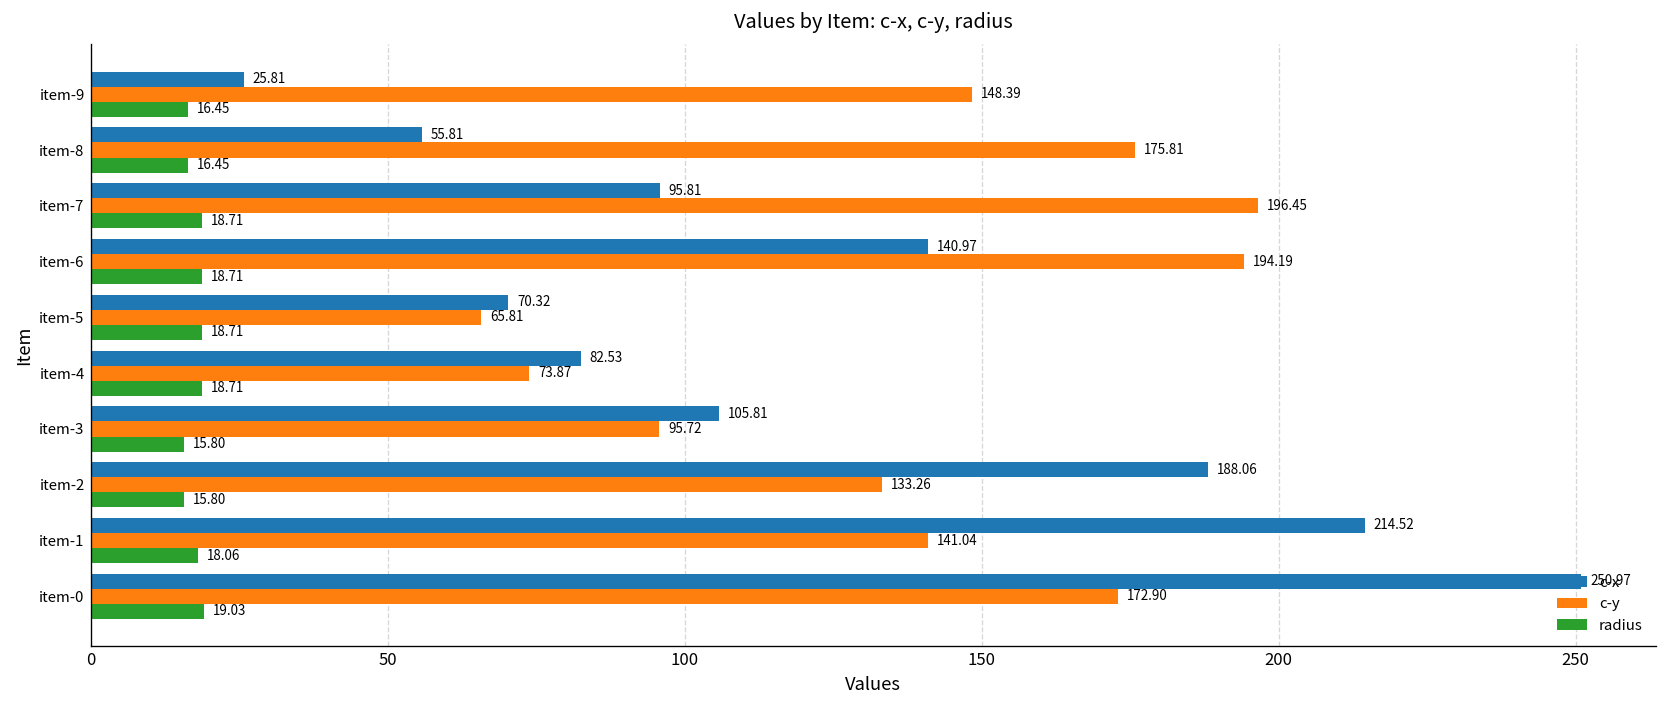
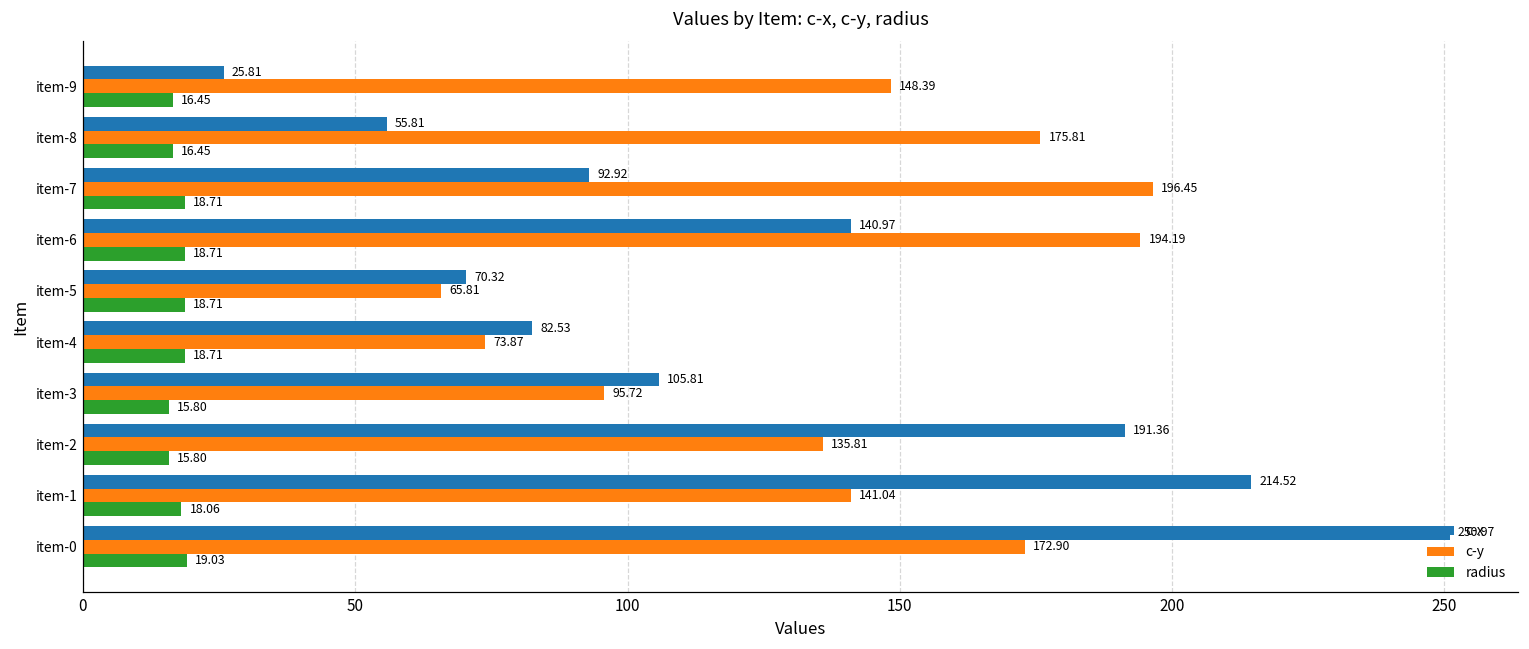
c-x, item-7: 95.81 -> 92.92
c-x, item-2: 188.06 -> 191.36
c-y, item-2: 133.26 -> 135.81
